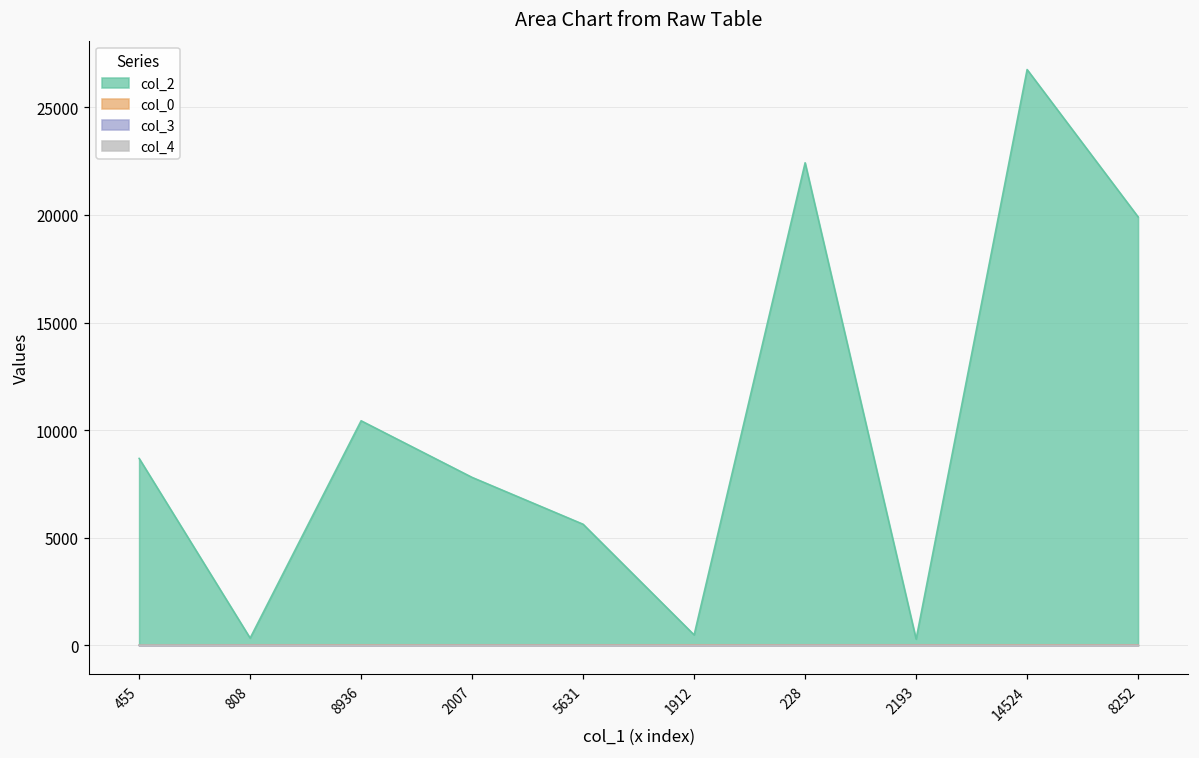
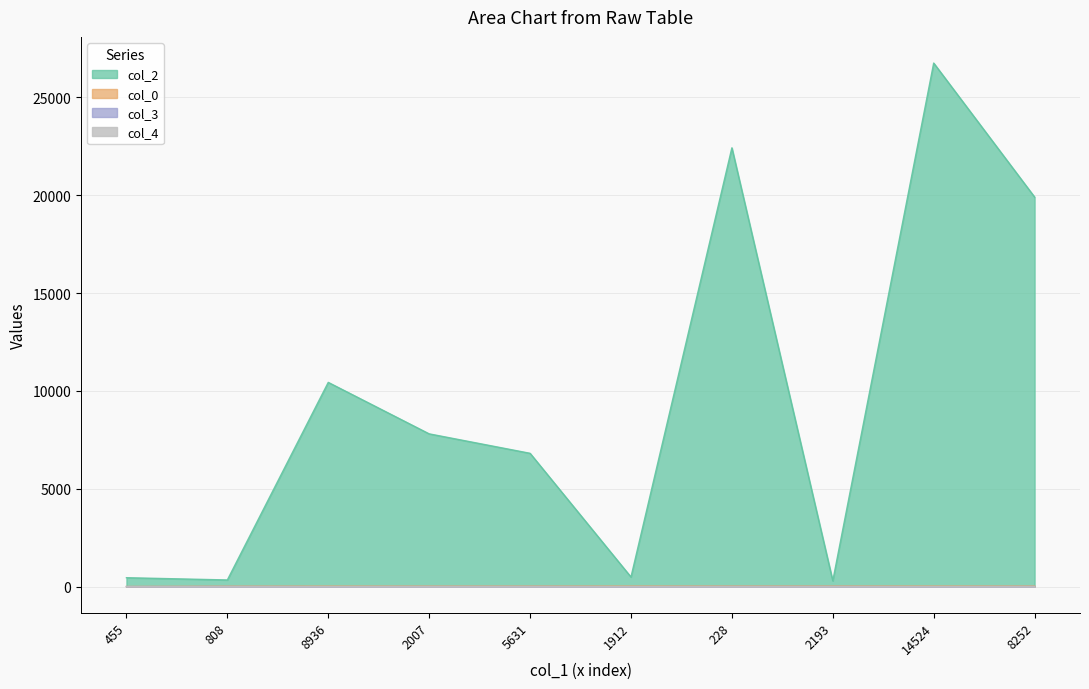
col_2, 455: 8700 -> 500
col_2, 5631: 5600 -> 6800
